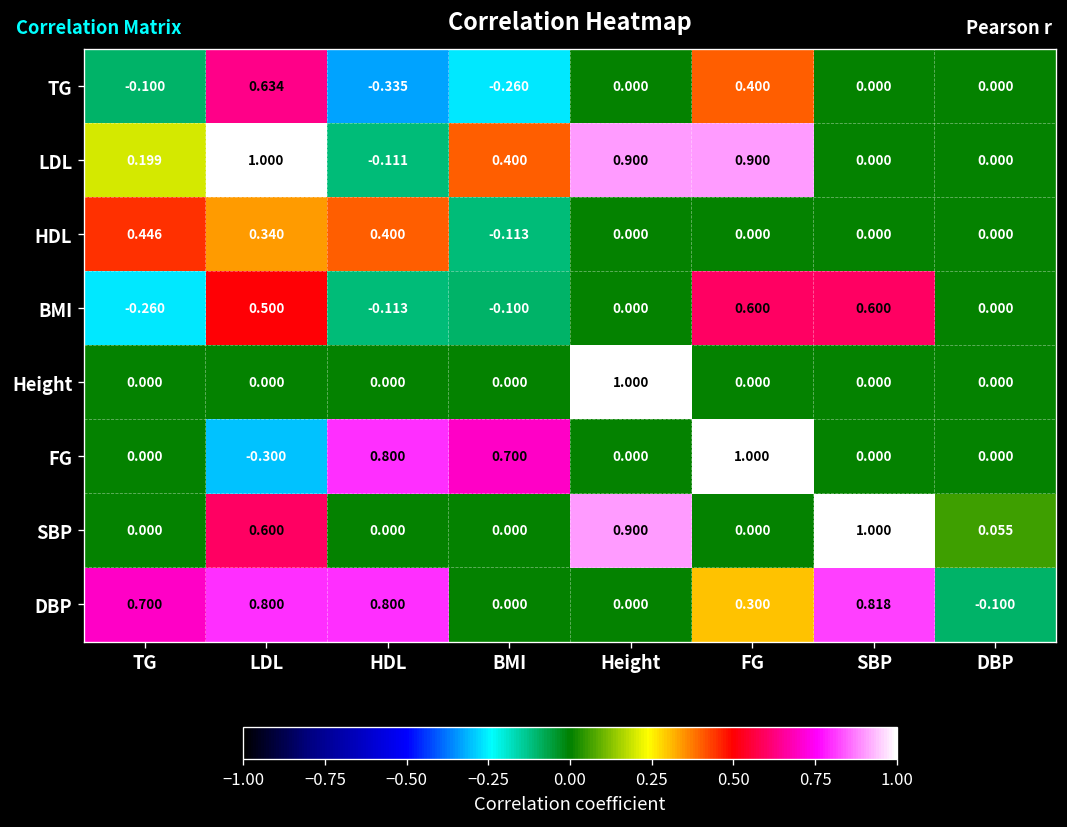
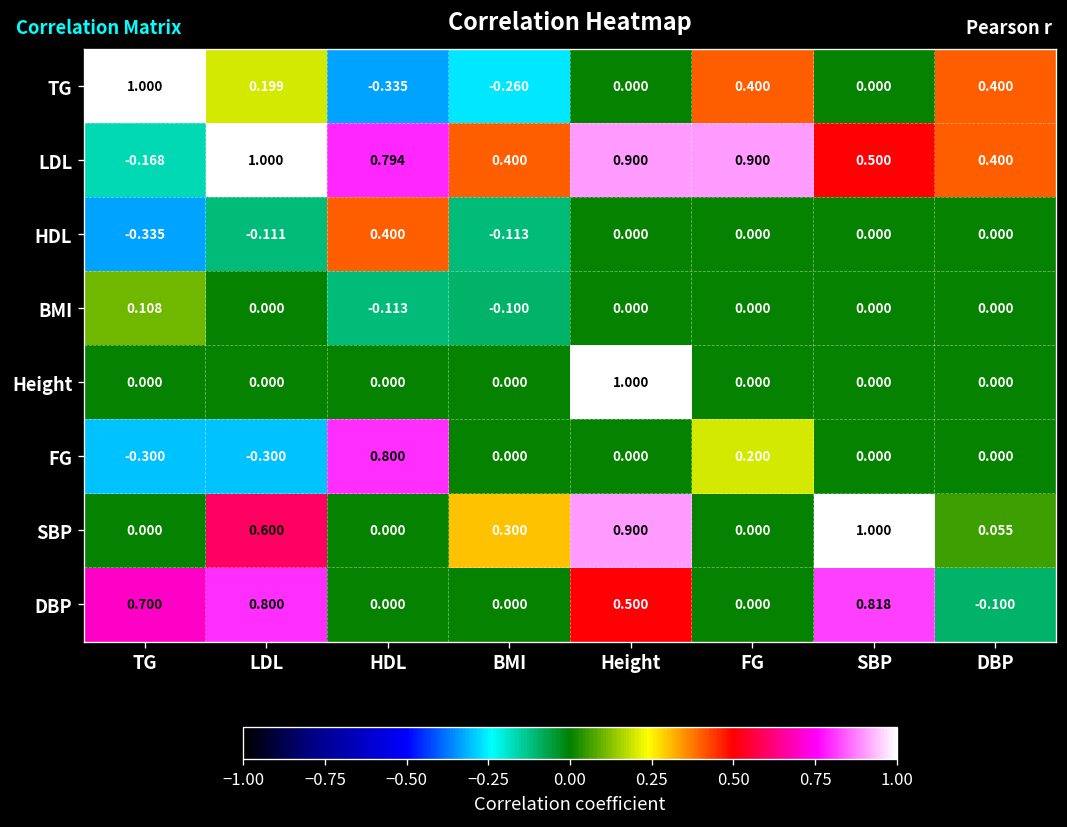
TG, TG: -0.100 -> 1.000
TG, LDL: 0.634 -> 0.199
TG, DBP: 0.000 -> 0.400
LDL, TG: 0.199 -> -0.168
LDL, HDL: -0.111 -> 0.794
LDL, SBP: 0.000 -> 0.500
LDL, DBP: 0.000 -> 0.400
HDL, TG: 0.446 -> -0.335
HDL, LDL: 0.340 -> -0.111
BMI, TG: -0.260 -> 0.108
BMI, LDL: 0.500 -> 0.000
BMI, FG: 0.600 -> 0.000
BMI, SBP: 0.600 -> 0.000
FG, TG: 0.000 -> -0.300
FG, BMI: 0.700 -> 0.000
FG, FG: 1.000 -> 0.200
SBP, BMI: 0.000 -> 0.300
DBP, HDL: 0.800 -> 0.000
DBP, Height: 0.000 -> 0.500
DBP, FG: 0.300 -> 0.000
